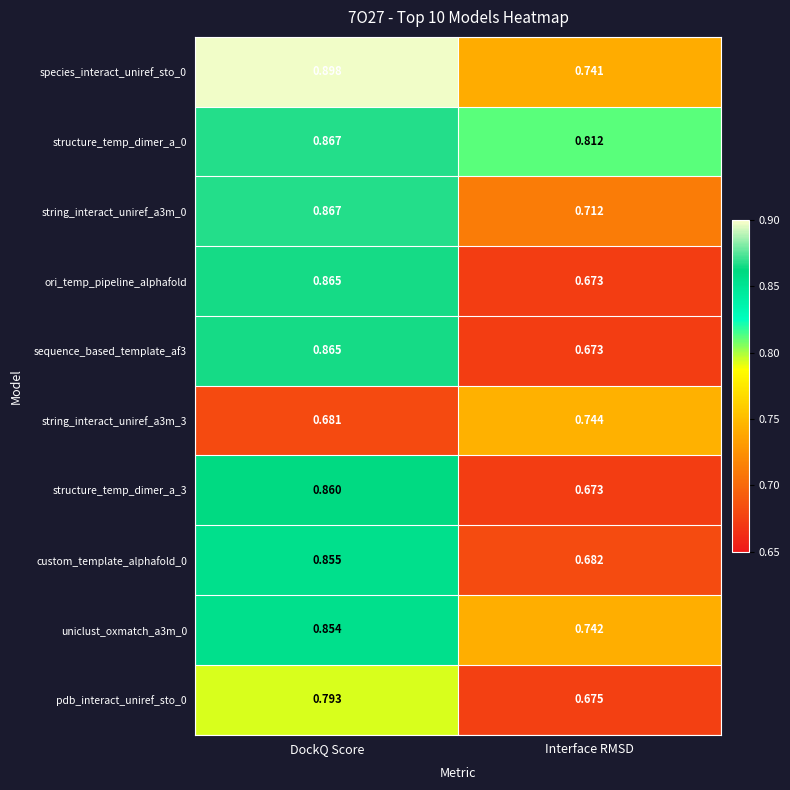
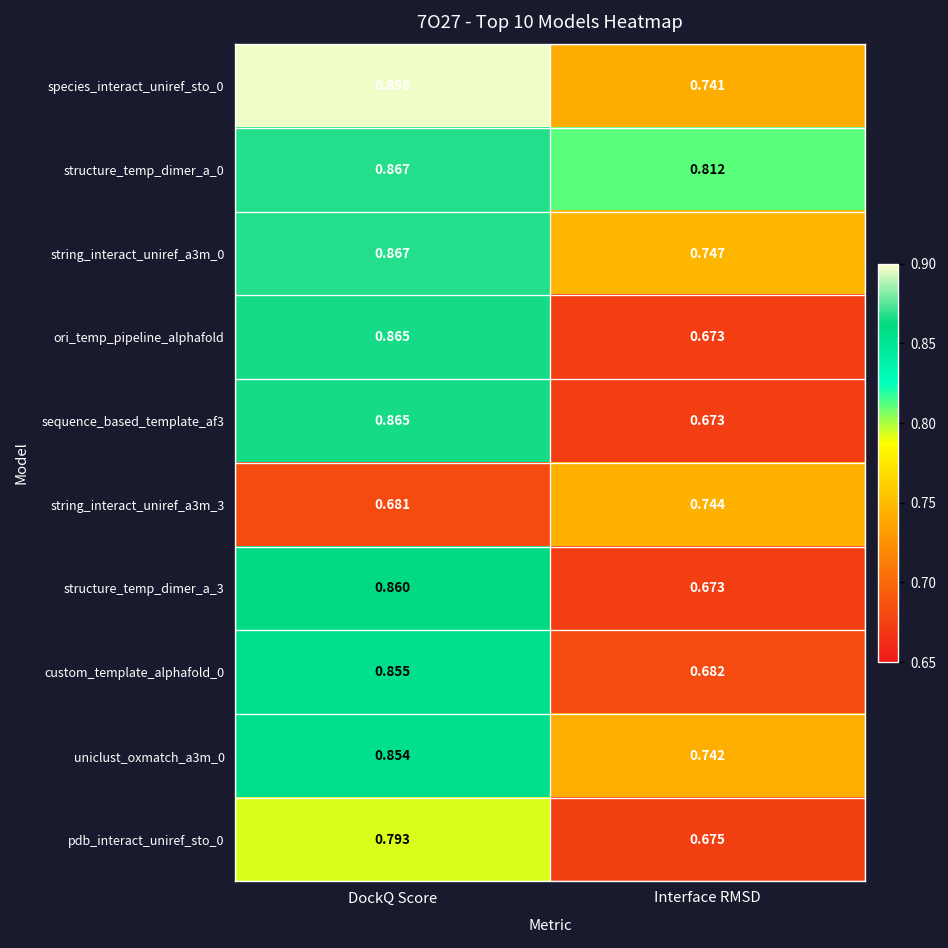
string_interact_uniref_a3m_0, Interface RMSD: 0.712 -> 0.747
